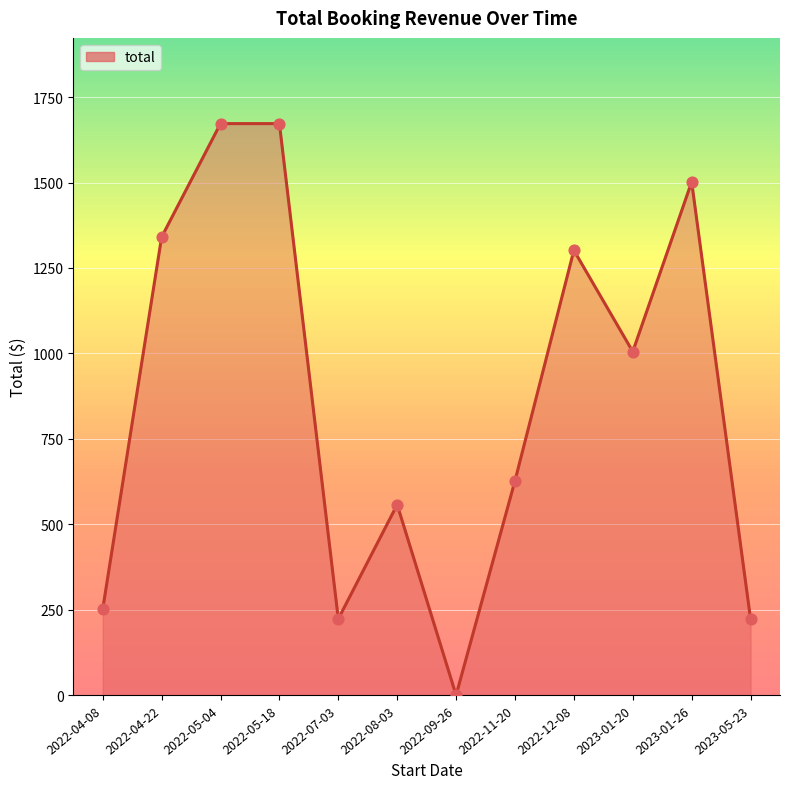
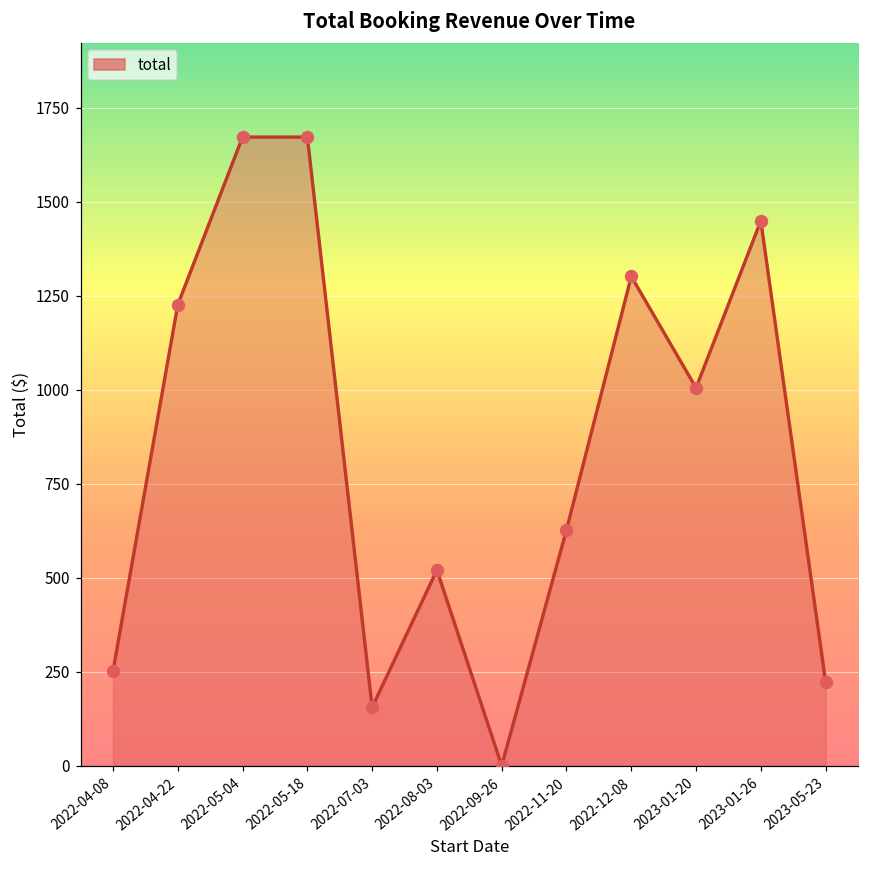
2022-04-22: 1340 -> 1230
2022-07-03: 220 -> 160
2022-08-03: 560 -> 520
2023-01-26: 1500 -> 1450
